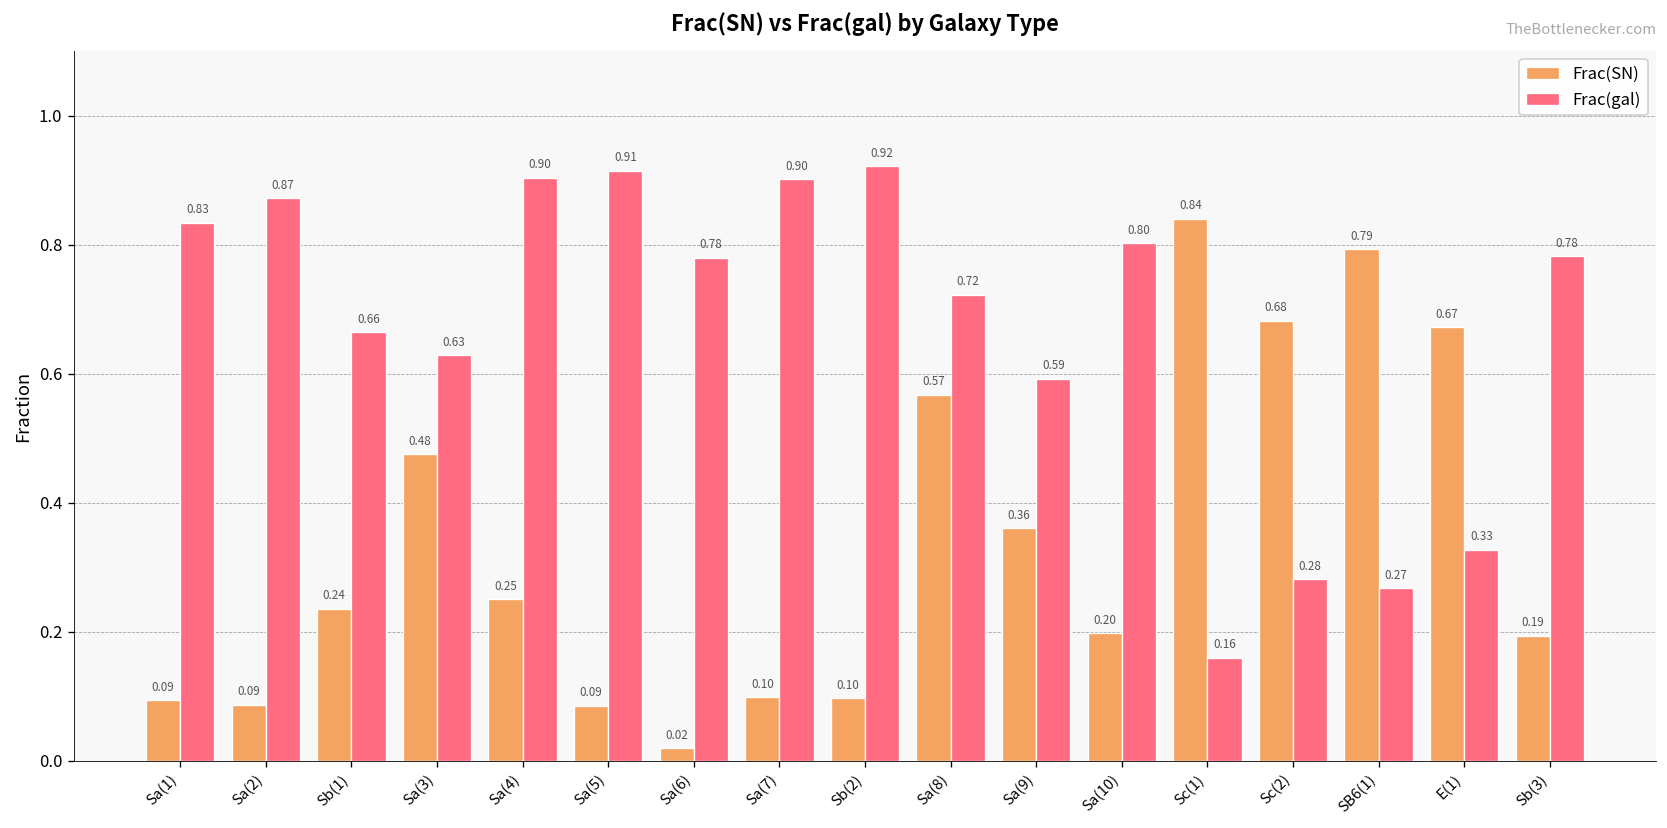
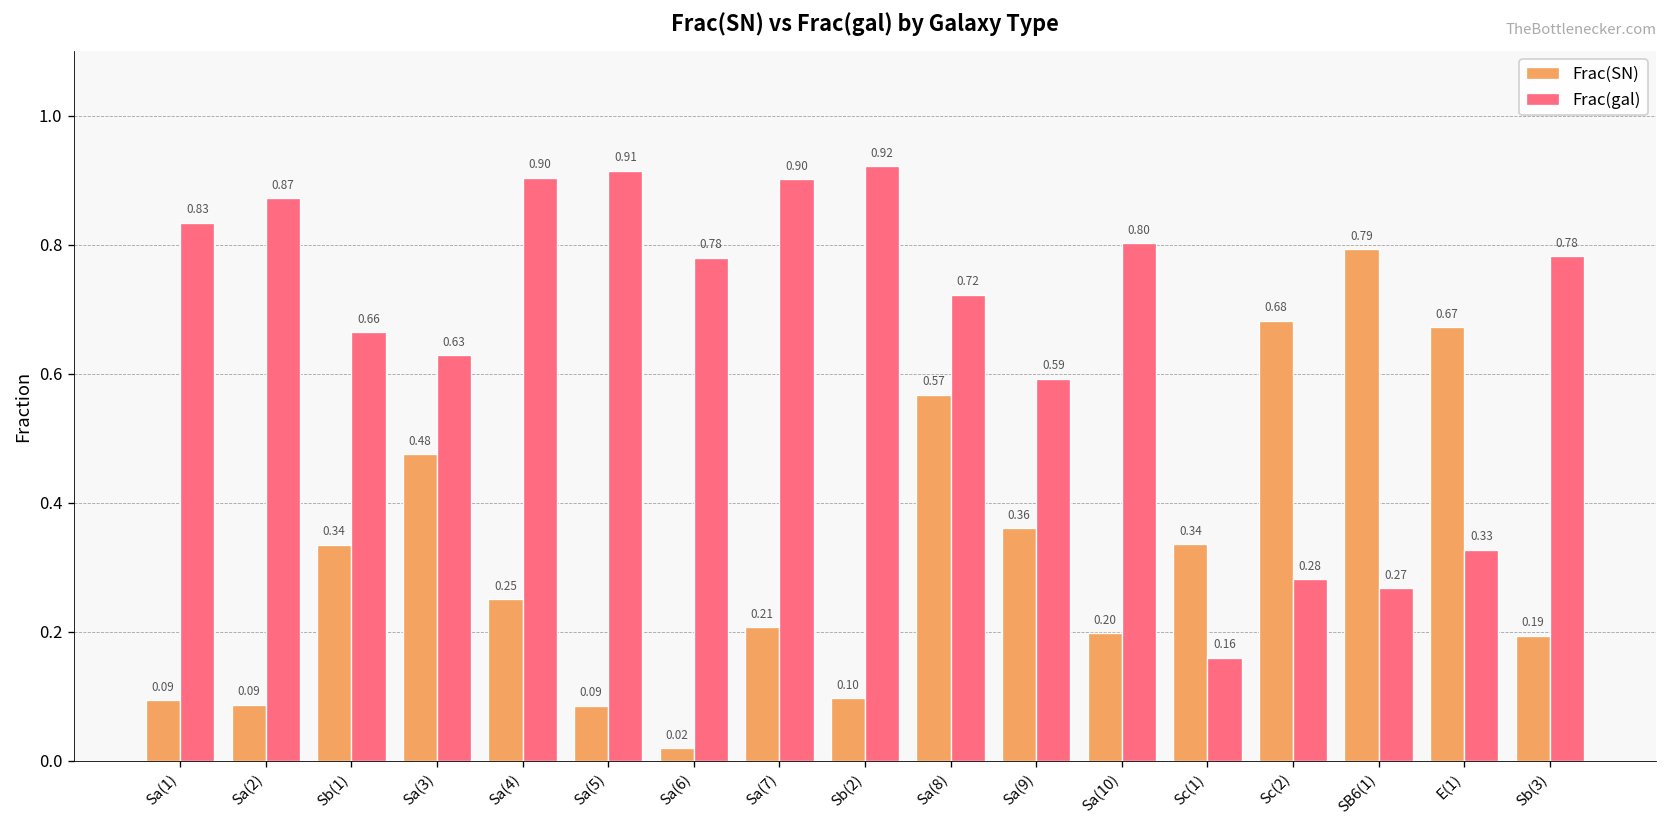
Frac(SN), Sb(1): 0.24 -> 0.34
Frac(SN), Sa(7): 0.10 -> 0.21
Frac(SN), Sc(1): 0.84 -> 0.34
